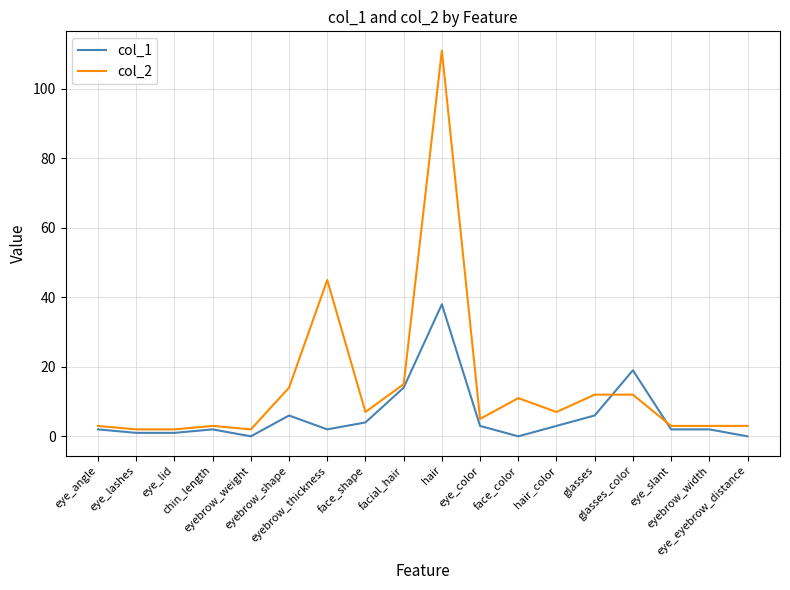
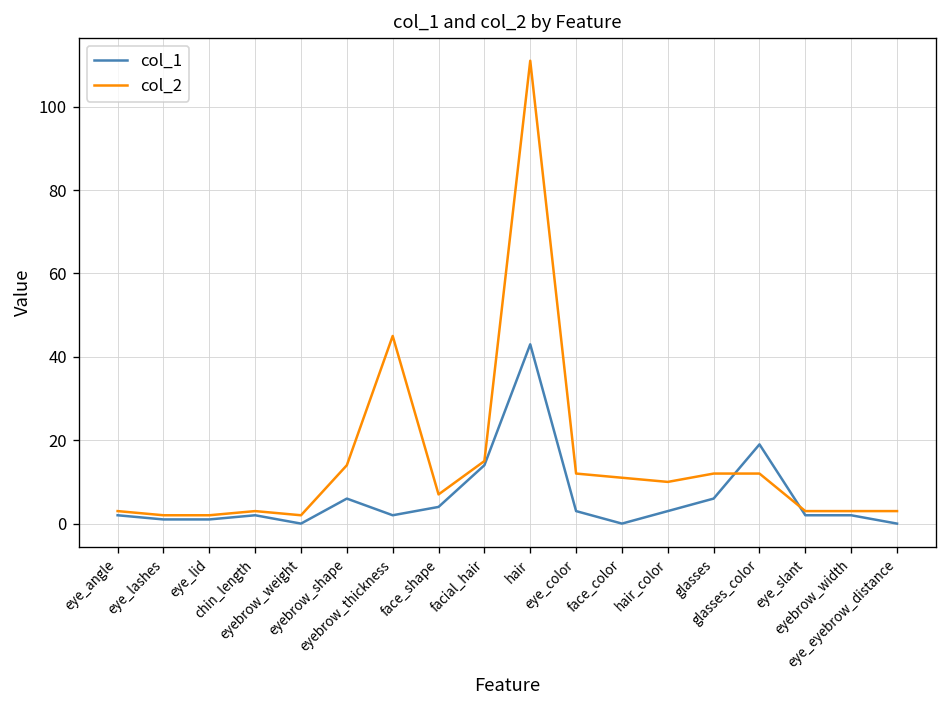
col_1, hair: 38 -> 43
col_2, eye_color: 5 -> 12
col_2, hair_color: 7 -> 10
